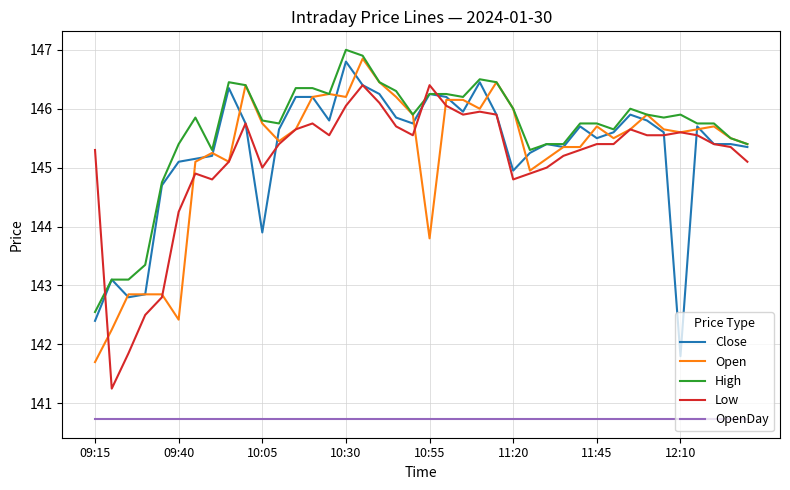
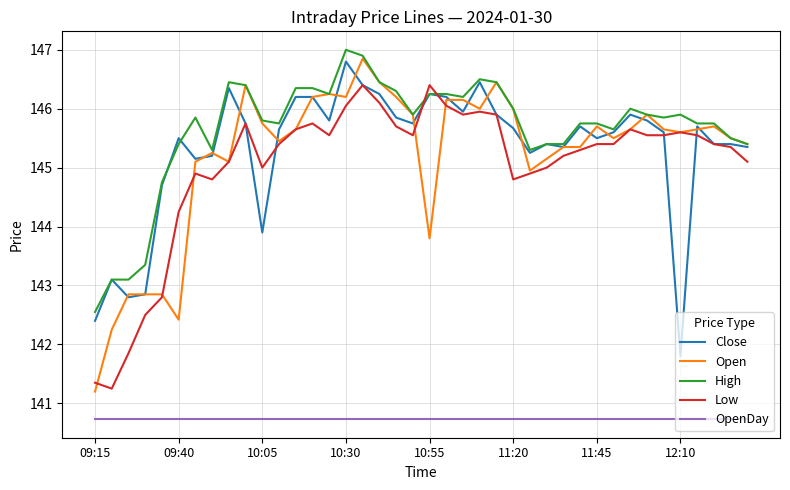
Open, 09:15: 141.7 -> 141.2
Low, 09:15: 145.3 -> 141.4
Close, 09:40: 145.1 -> 145.5
Close, 11:20: 145.0 -> 145.7
